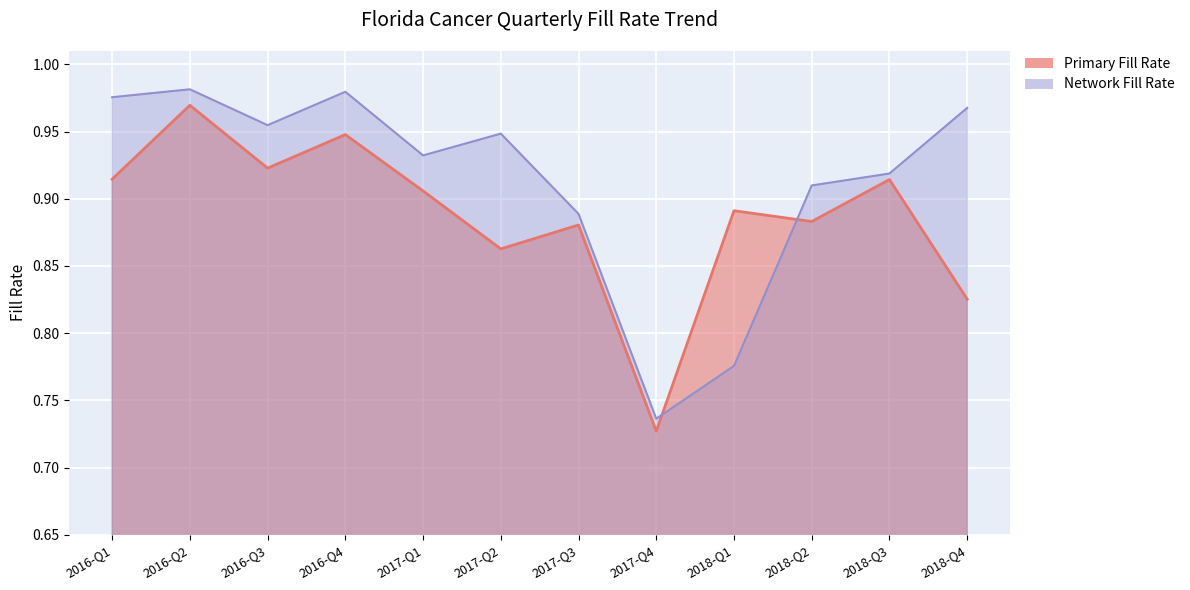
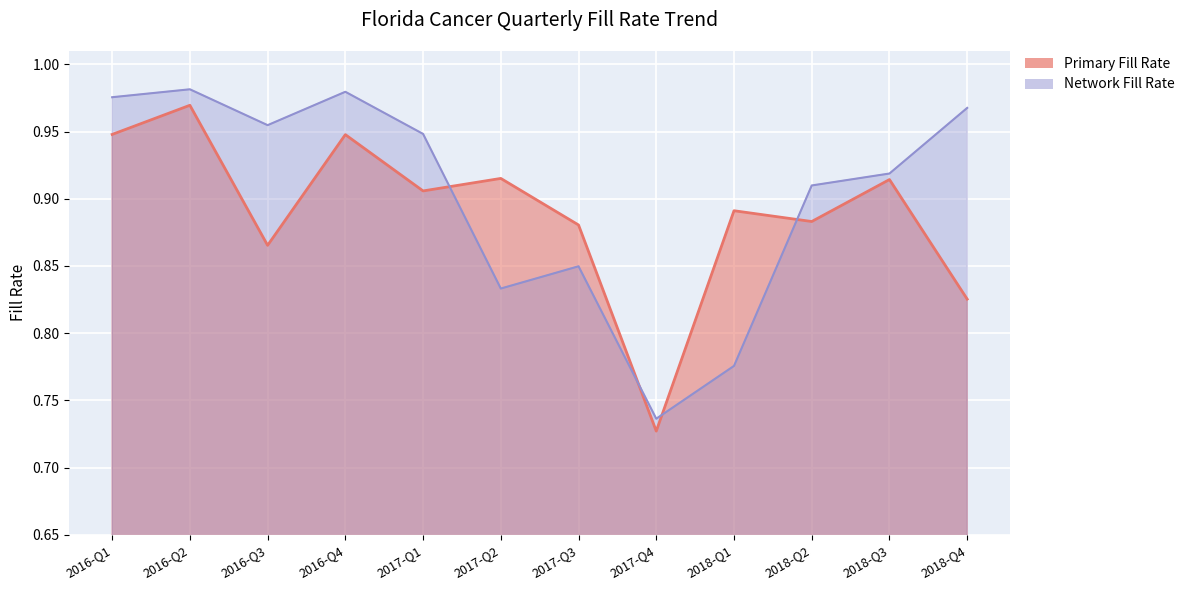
Primary Fill Rate, 2016-Q1: 0.915 -> 0.948
Primary Fill Rate, 2016-Q3: 0.923 -> 0.865
Network Fill Rate, 2017-Q1: 0.932 -> 0.948
Primary Fill Rate, 2017-Q2: 0.863 -> 0.915
Network Fill Rate, 2017-Q2: 0.949 -> 0.833
Network Fill Rate, 2017-Q3: 0.889 -> 0.850
